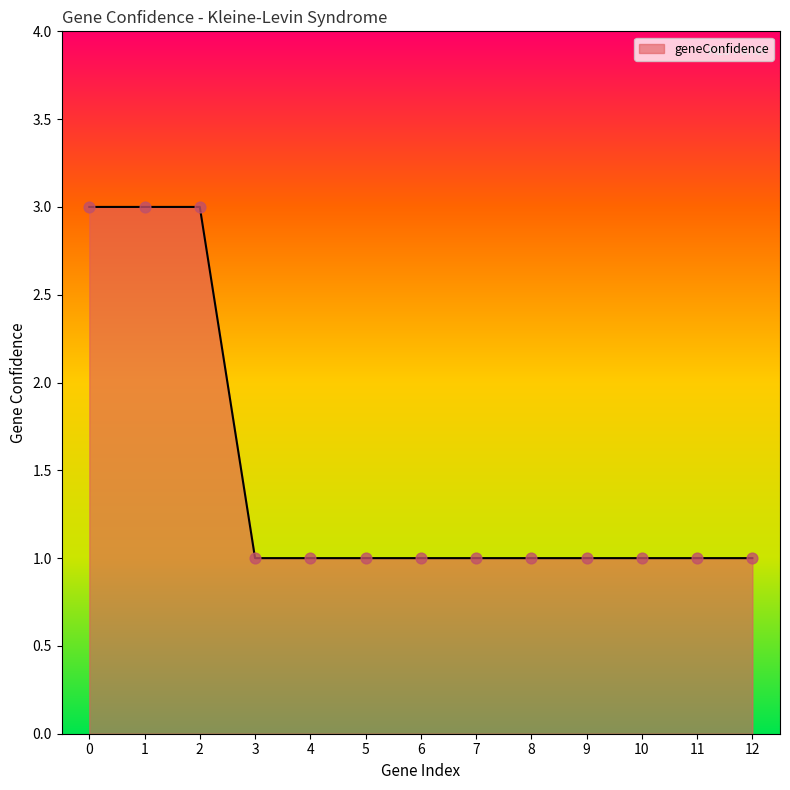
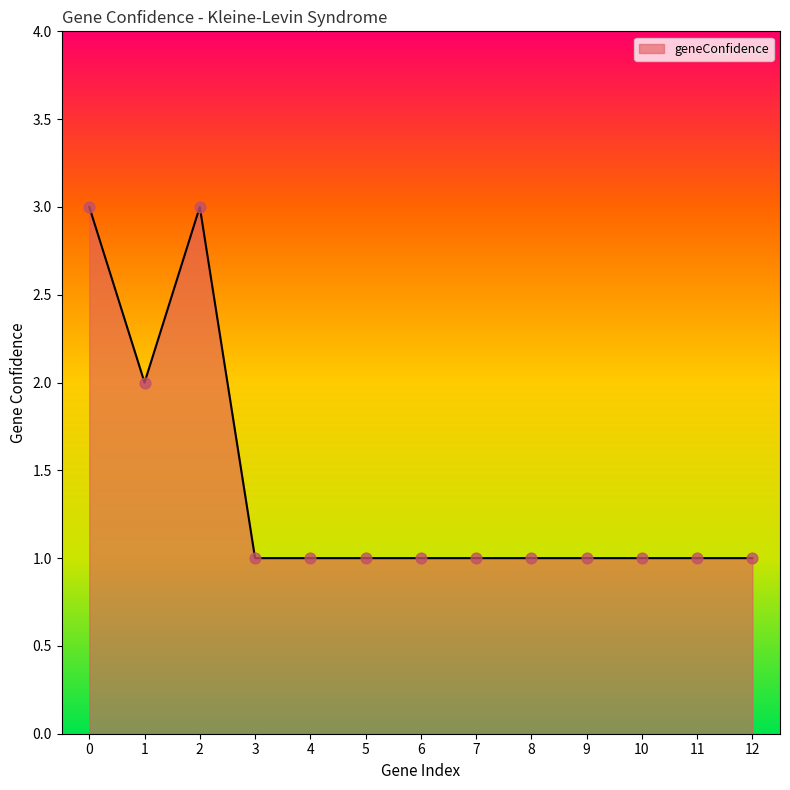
1: 3 -> 2
